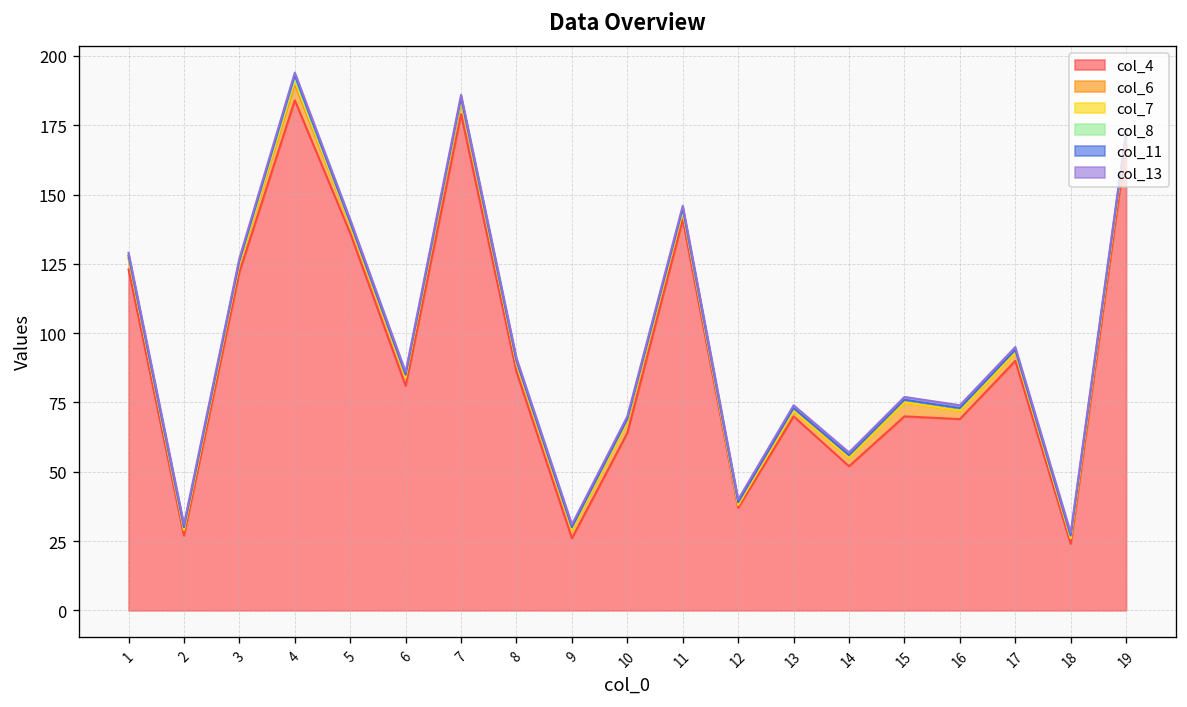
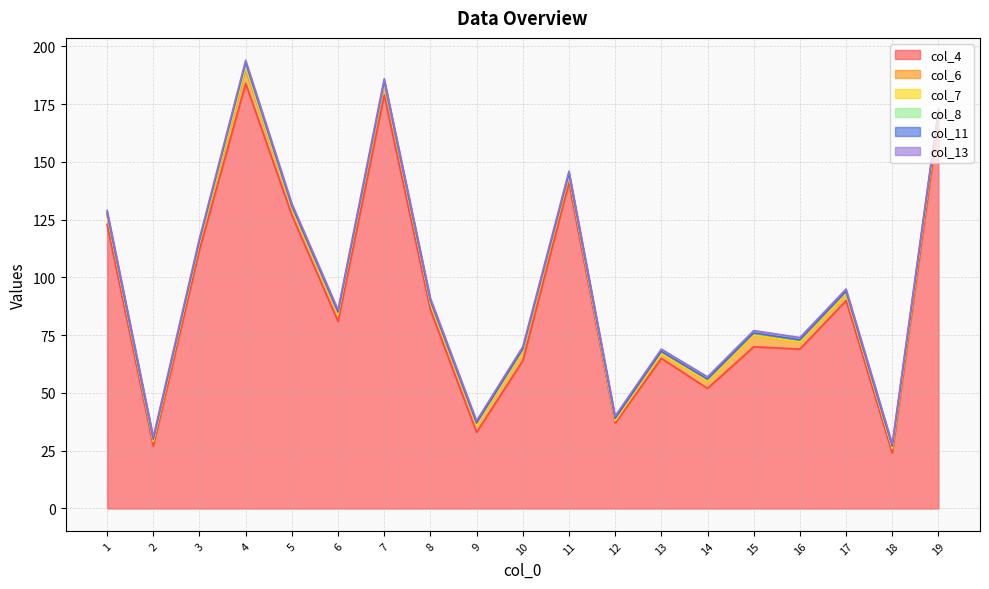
col_4, 3: 122 -> 112
col_4, 5: 136 -> 127
col_4, 9: 26 -> 33
col_4, 13: 70 -> 65
